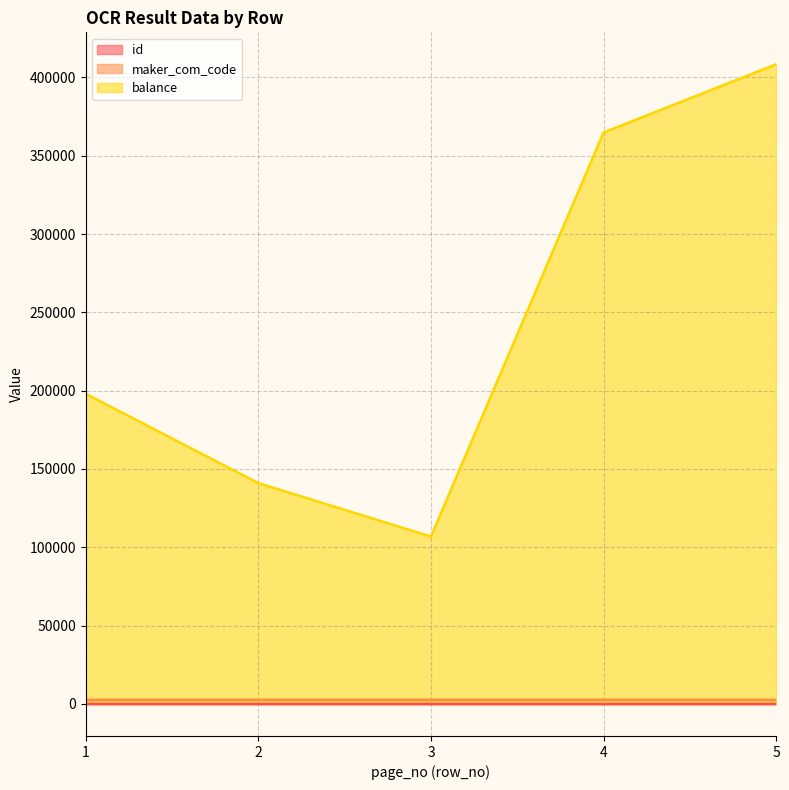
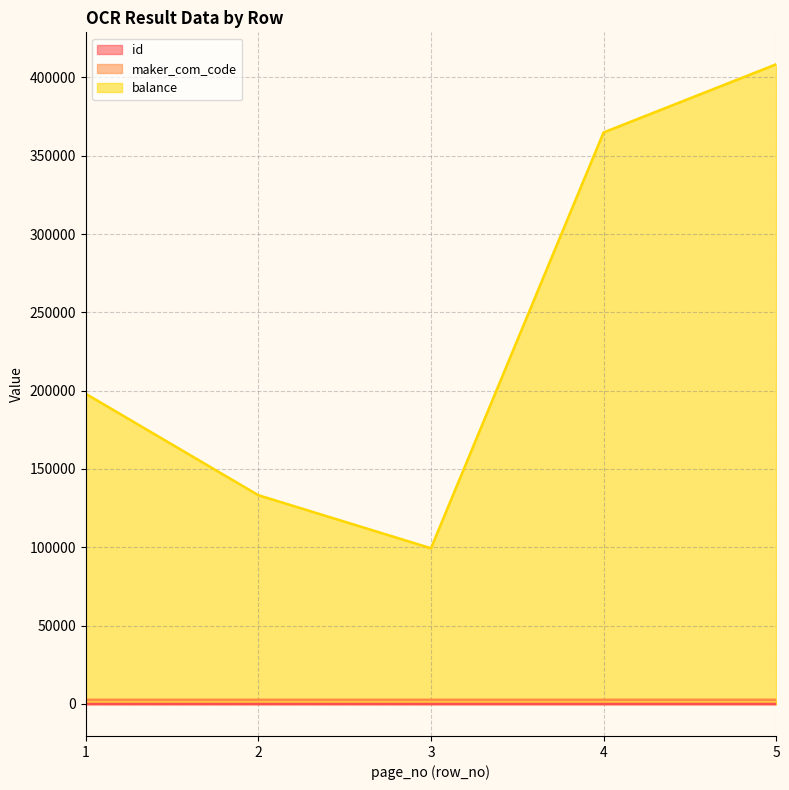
balance, 2: 141000 -> 133000
balance, 3: 107000 -> 99000
